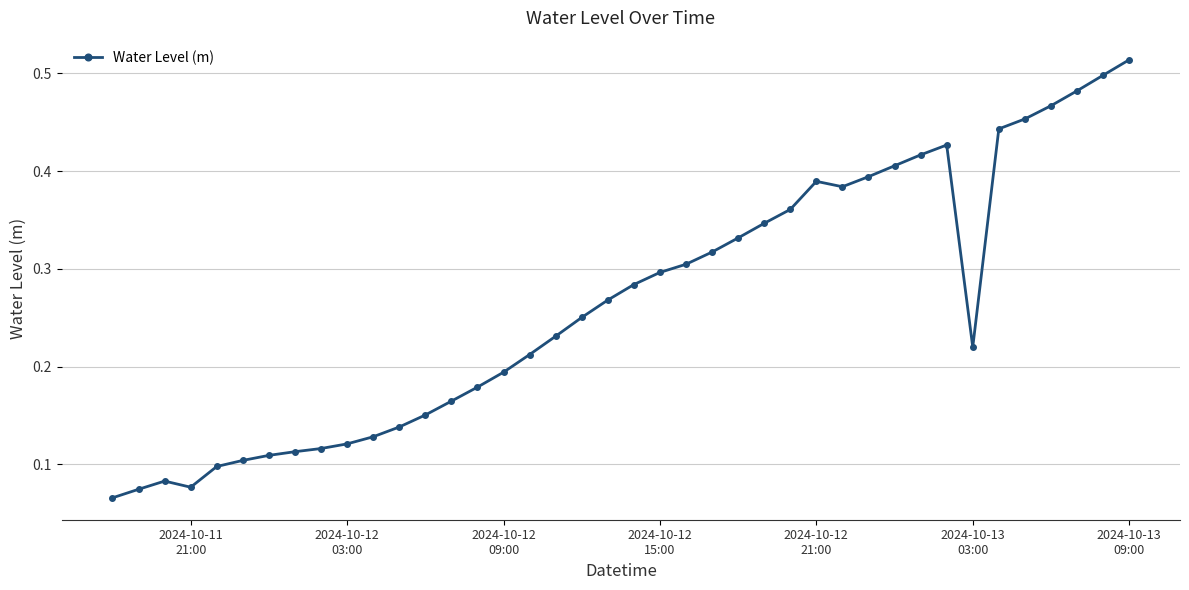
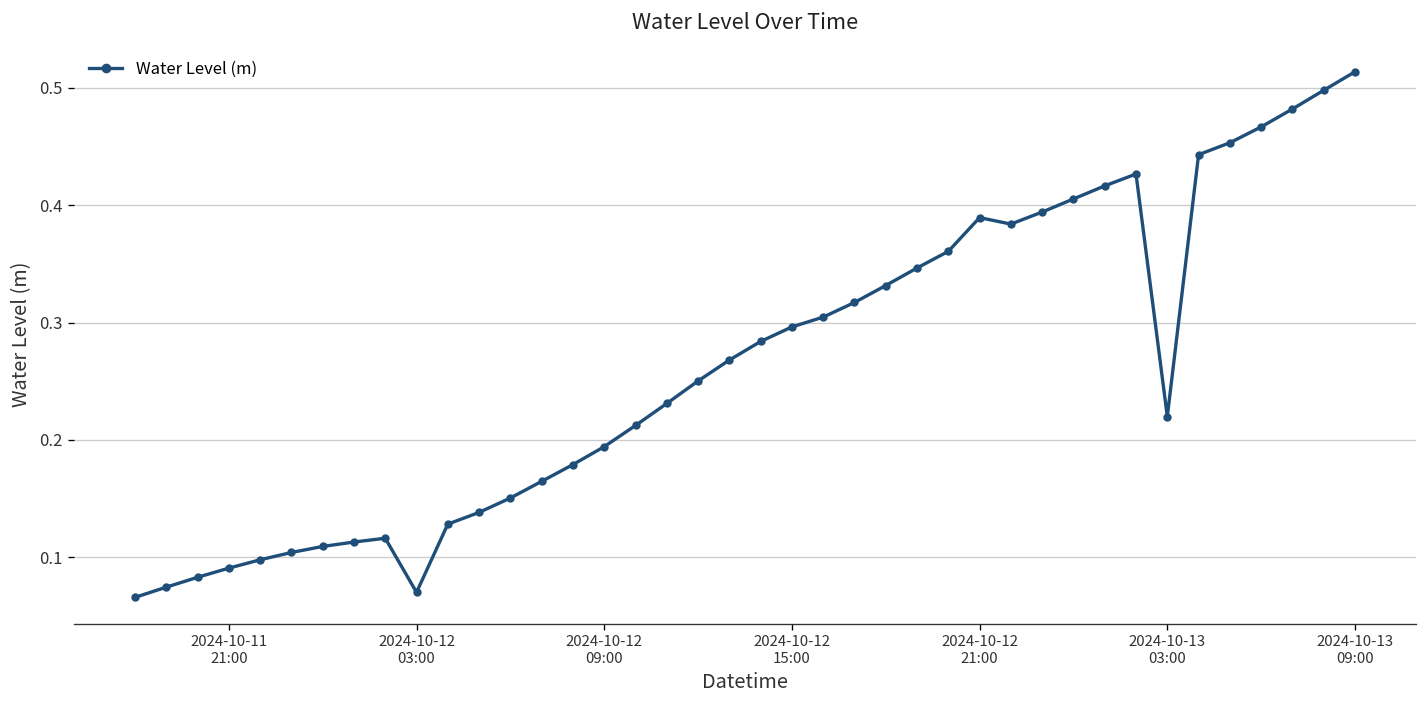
2024-10-11 21:00: 0.08 -> 0.09
2024-10-12 03:00: 0.12 -> 0.07
